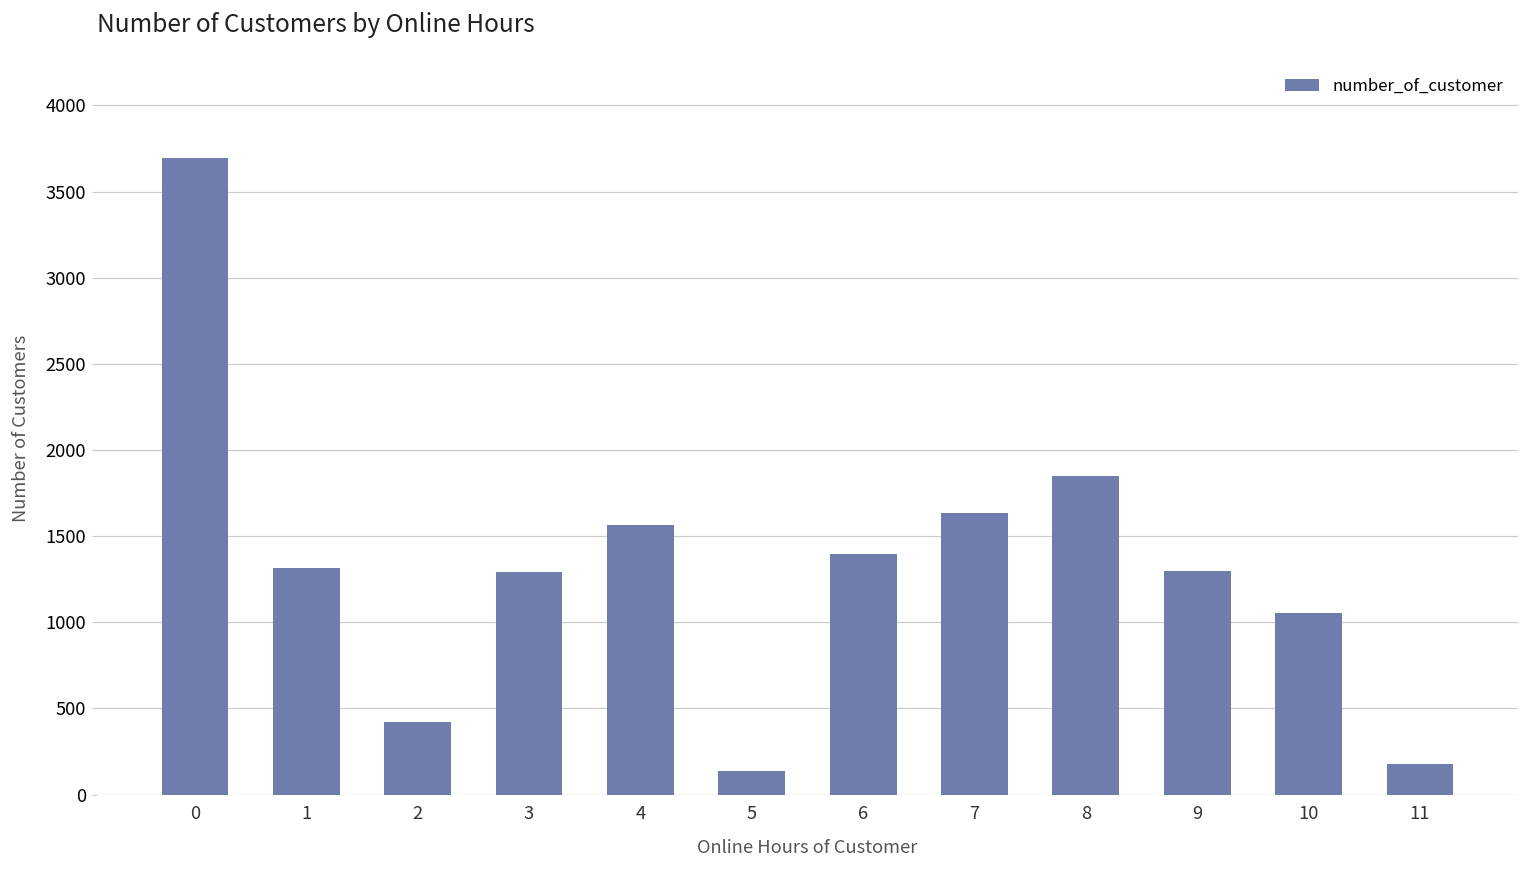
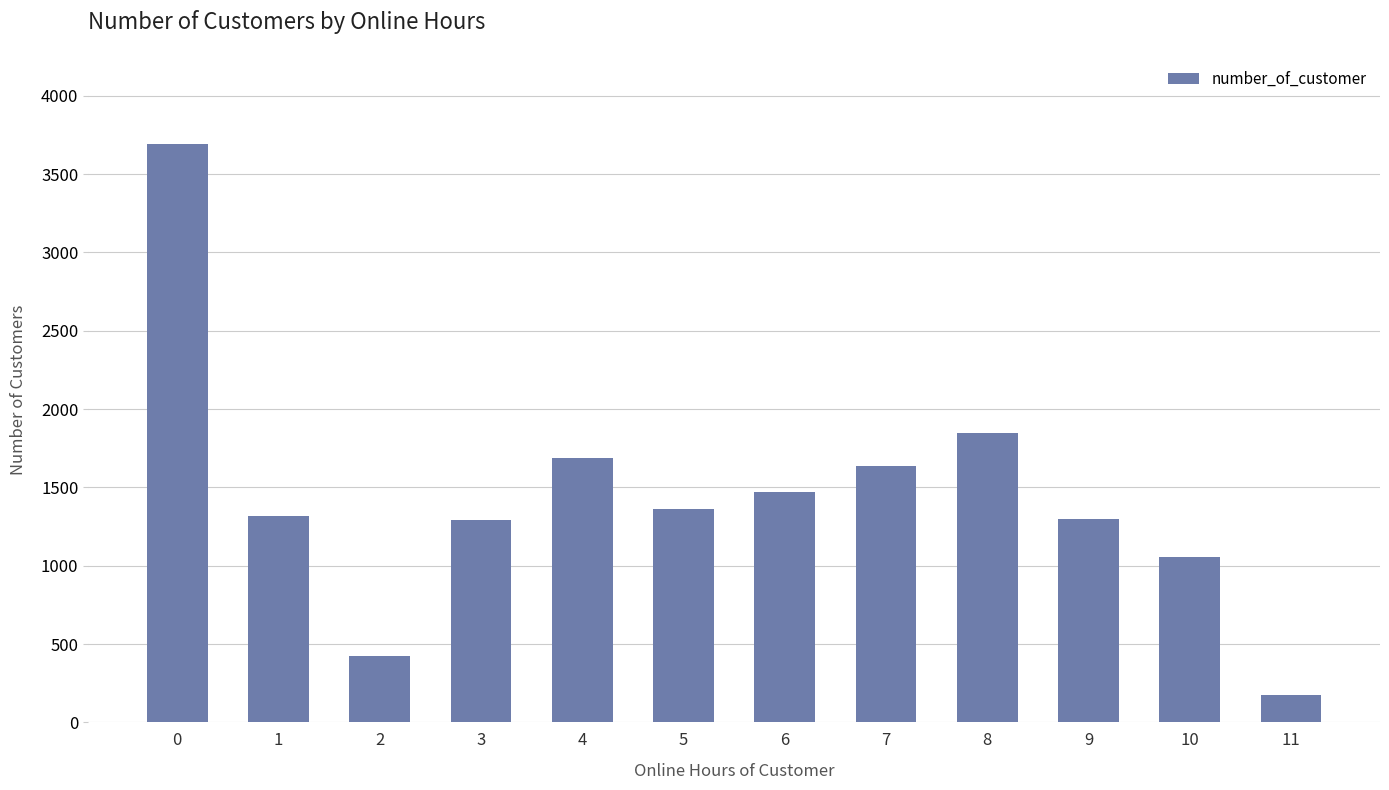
4: 1560 -> 1690
5: 140 -> 1370
6: 1400 -> 1470
